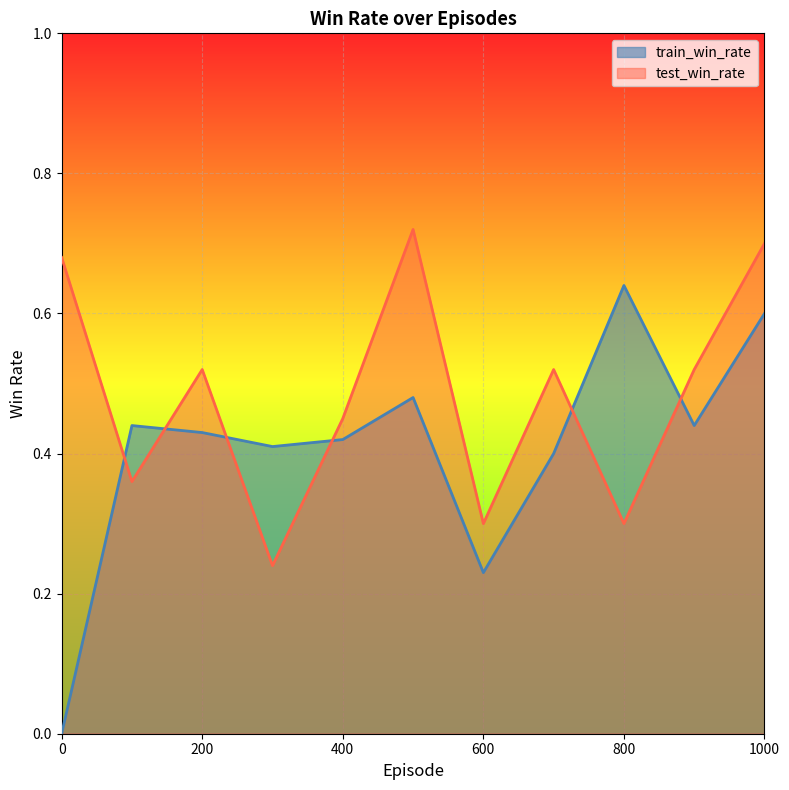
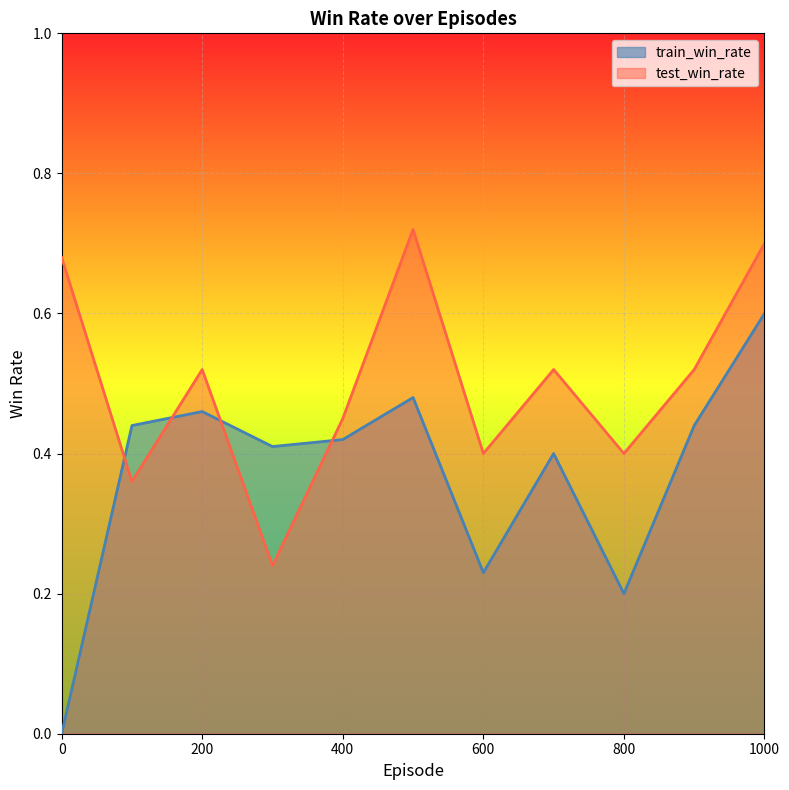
train_win_rate, 200: 0.43 -> 0.46
test_win_rate, 600: 0.3 -> 0.4
train_win_rate, 800: 0.64 -> 0.20
test_win_rate, 800: 0.3 -> 0.4
